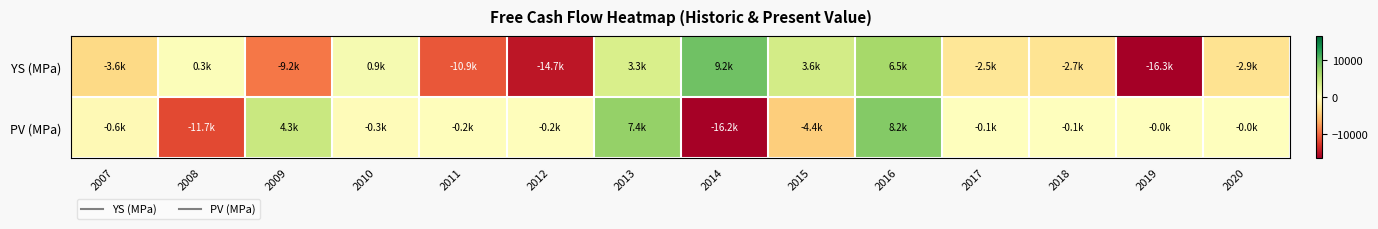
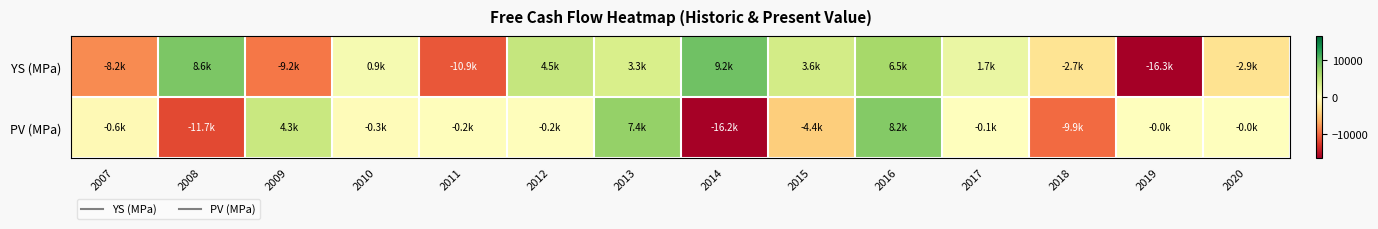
YS (MPa), 2007: -3.6k -> -8.2k
YS (MPa), 2008: 0.3k -> 8.6k
YS (MPa), 2012: -14.7k -> 4.5k
YS (MPa), 2017: -2.5k -> 1.7k
PV (MPa), 2018: -0.1k -> -9.9k
